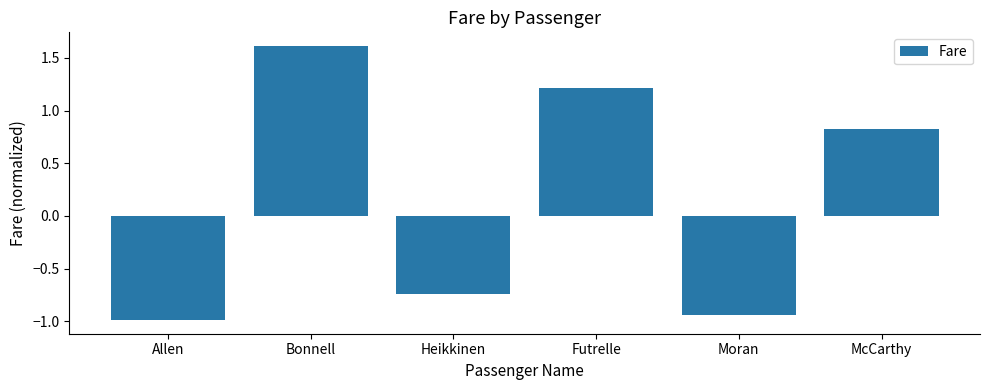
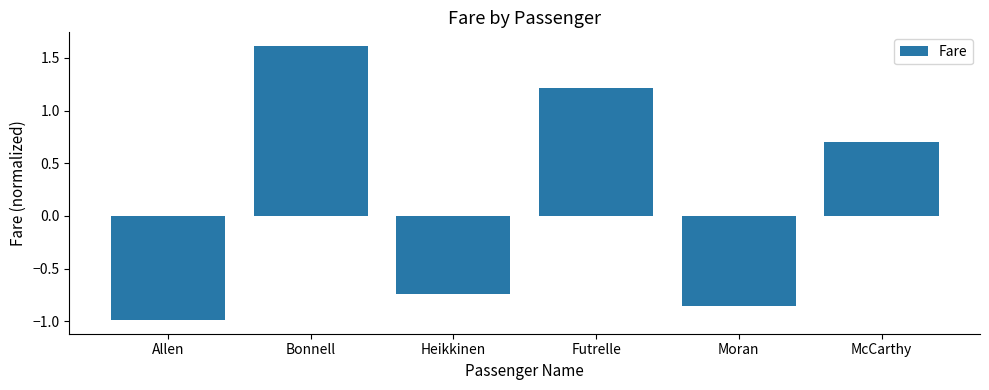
Moran: -0.94 -> -0.85
McCarthy: 0.82 -> 0.70
